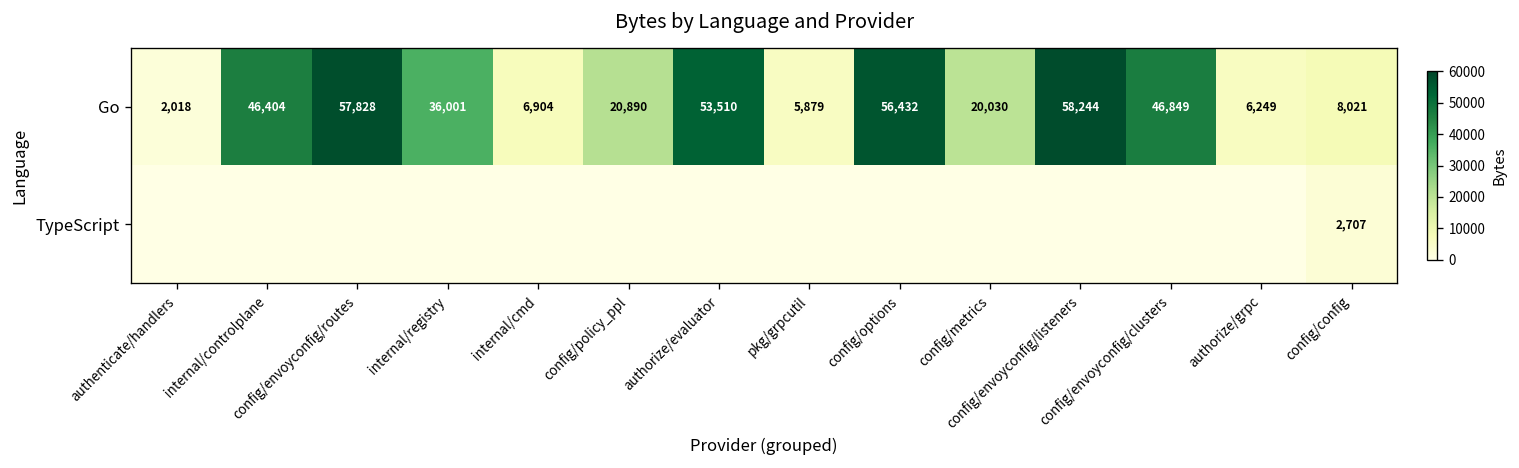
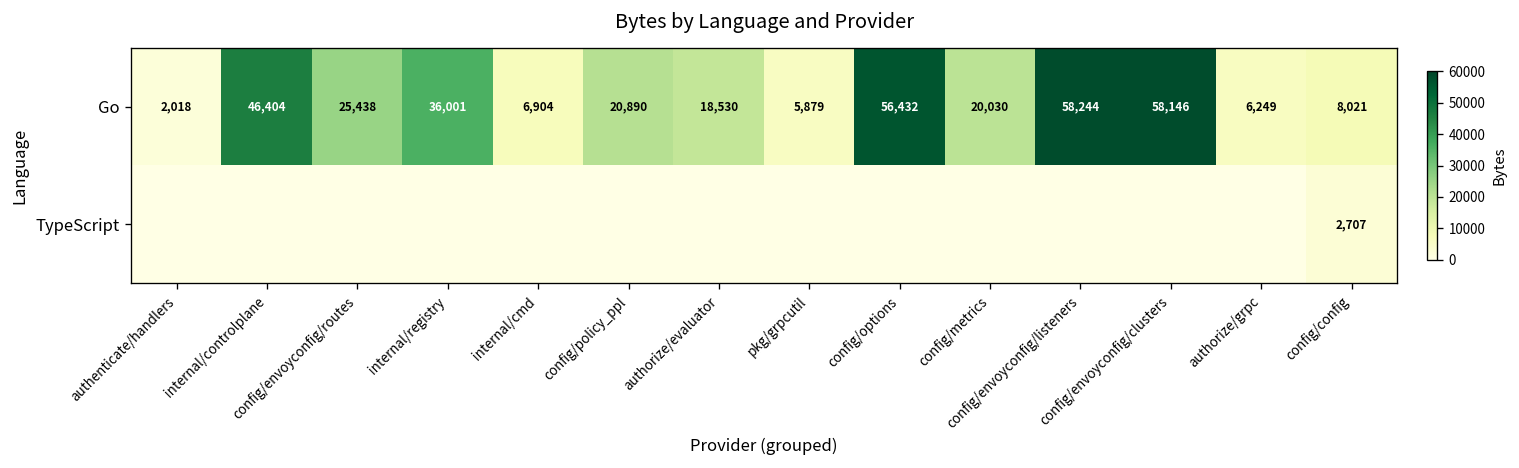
Go, config/envoyconfig/routes: 57,828 -> 25,438
Go, authorize/evaluator: 53,510 -> 18,530
Go, config/envoyconfig/clusters: 46,849 -> 58,146
